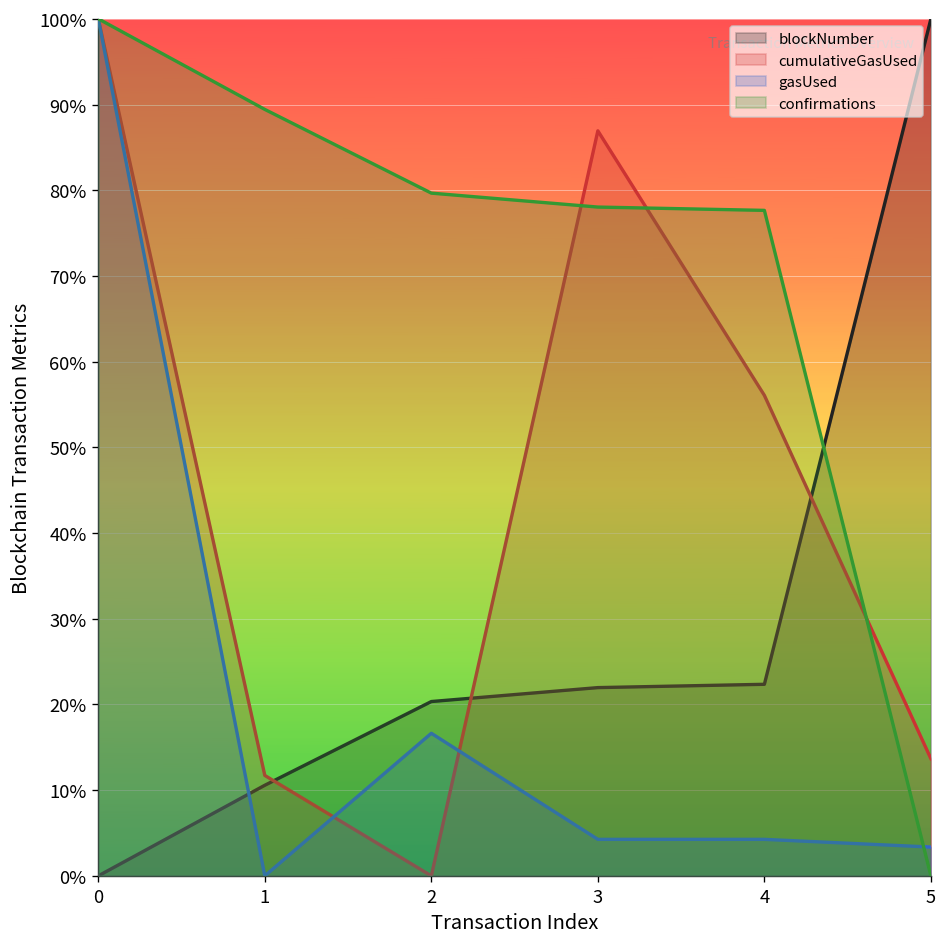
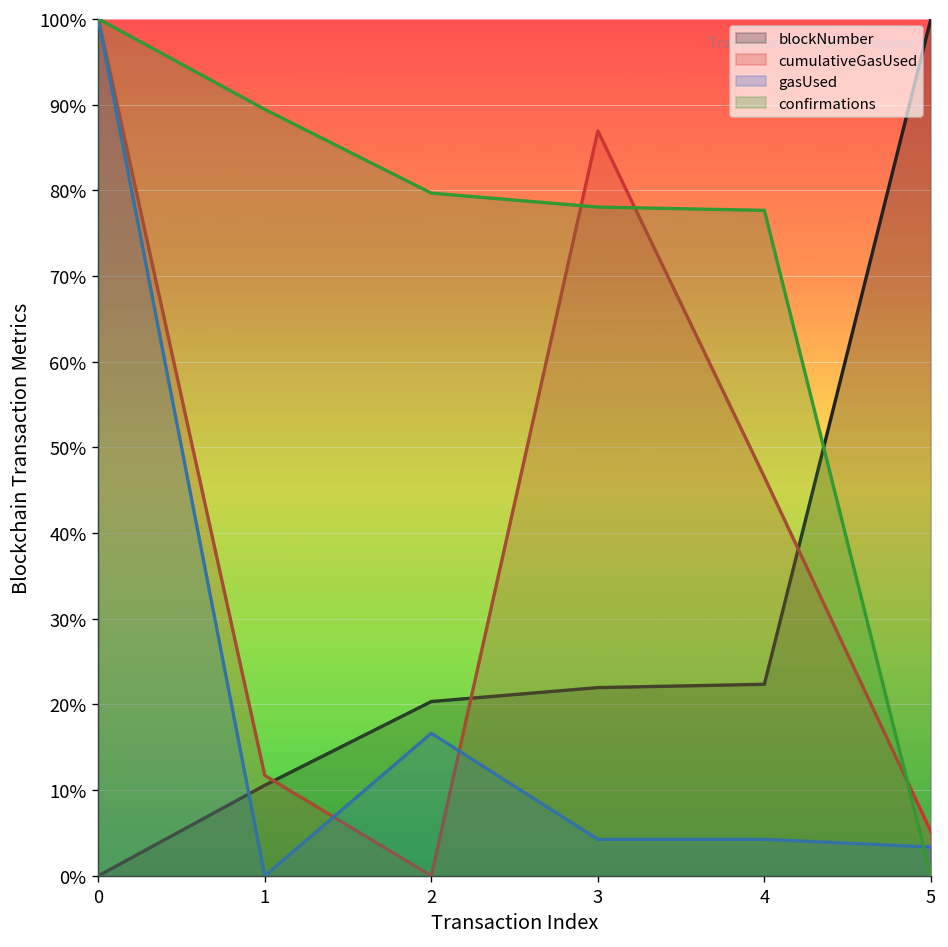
cumulativeGasUsed, 4: 56% -> 47%
cumulativeGasUsed, 5: 14% -> 5%
